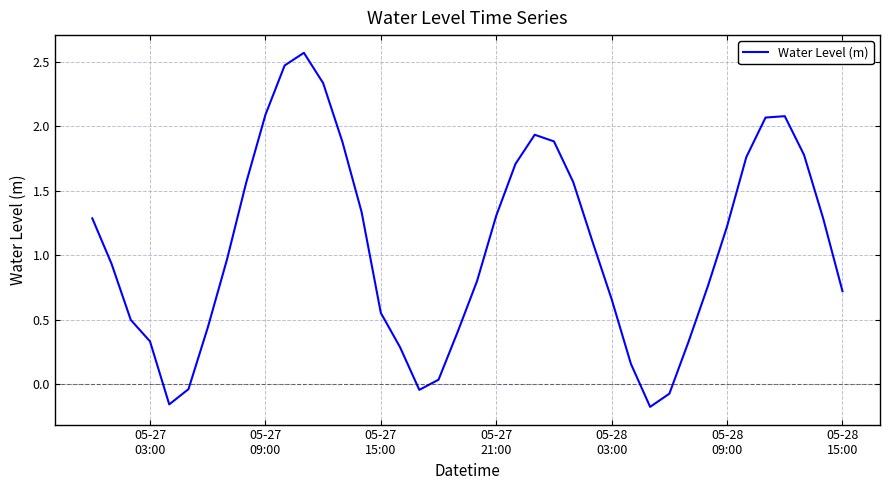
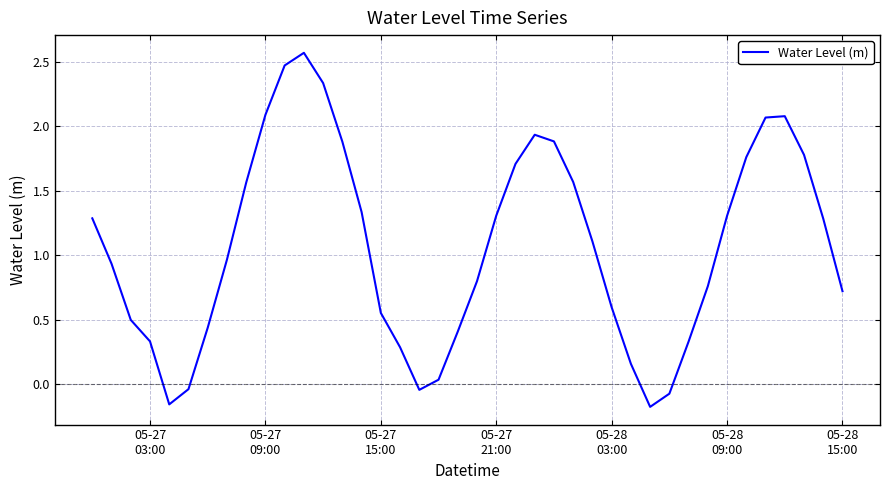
05-28 03:00: 0.66 -> 0.60
05-28 09:00: 1.22 -> 1.31
